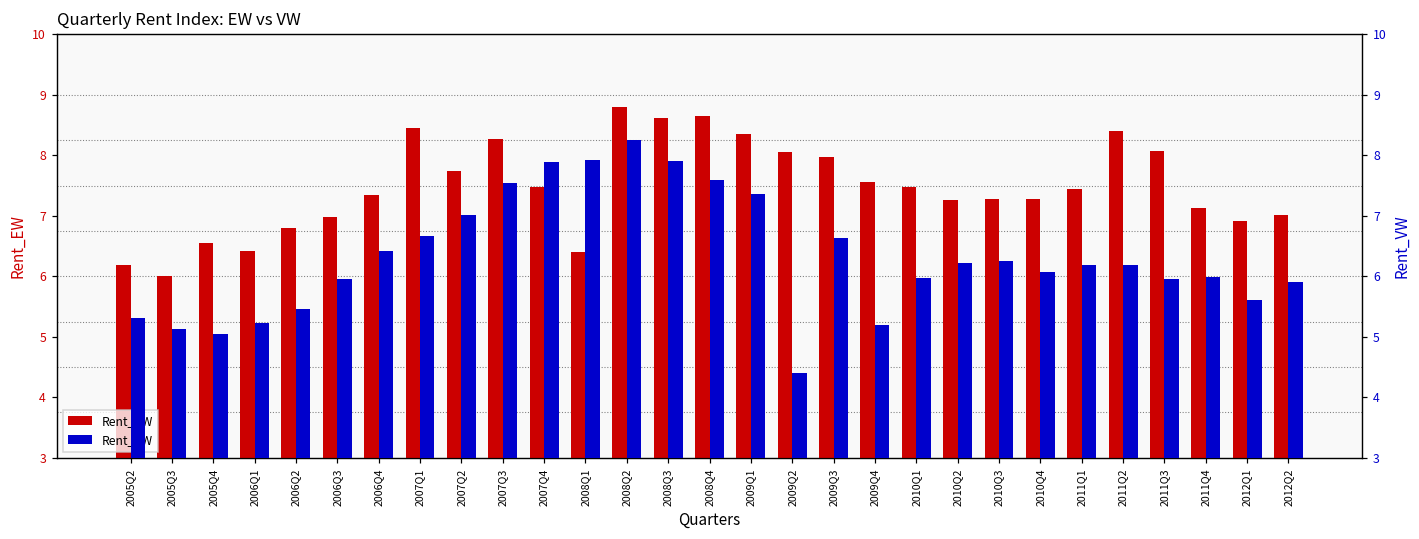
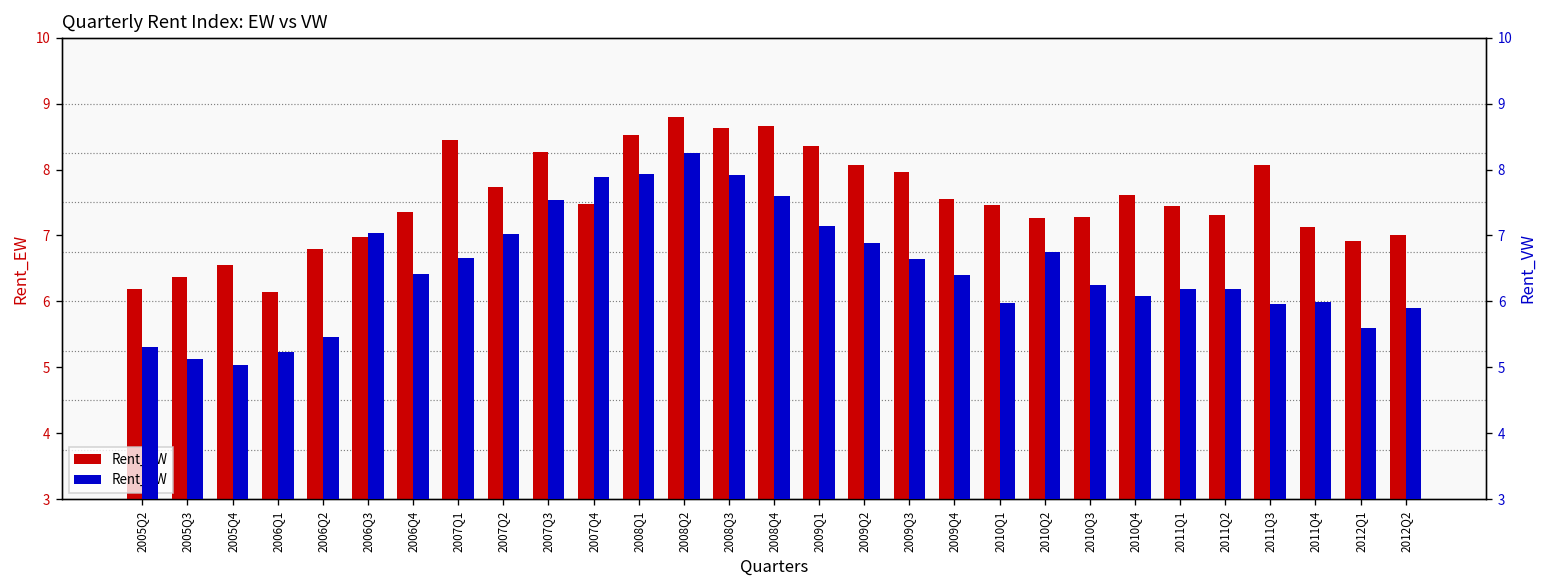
Rent_EW, 2005Q3: 6.0 -> 6.4
Rent_EW, 2006Q1: 6.4 -> 6.1
Rent_EW, 2008Q1: 6.4 -> 8.5
Rent_EW, 2010Q4: 7.3 -> 7.6
Rent_EW, 2011Q2: 8.4 -> 7.3
Rent_VW, 2006Q3: 6.0 -> 7.0
Rent_VW, 2009Q1: 7.4 -> 7.1
Rent_VW, 2009Q2: 4.4 -> 6.9
Rent_VW, 2009Q4: 5.2 -> 6.4
Rent_VW, 2010Q2: 6.2 -> 6.8
